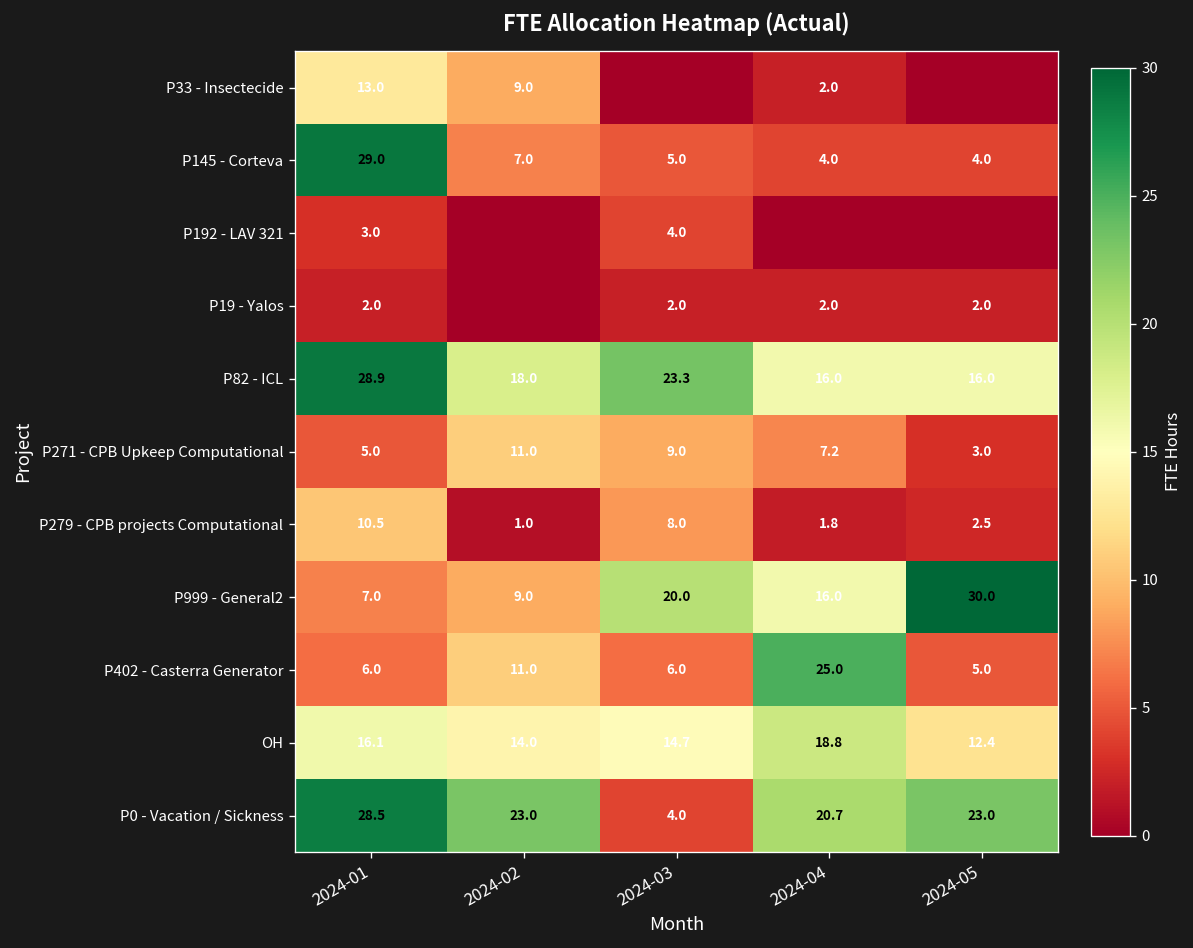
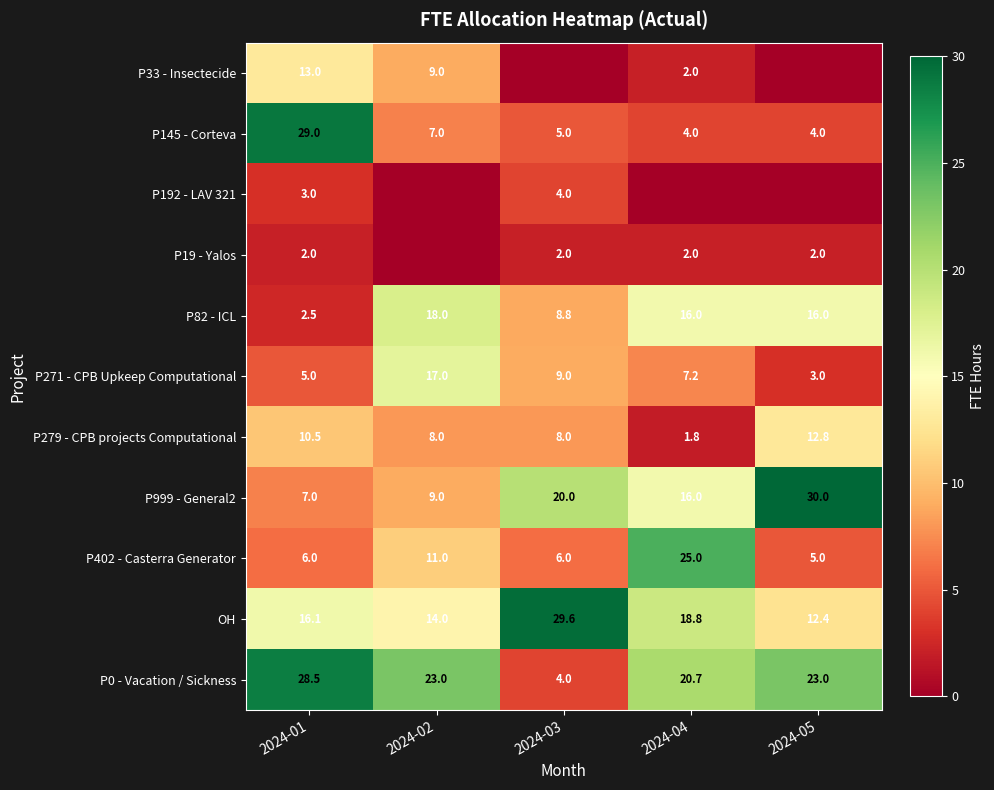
P82 - ICL, 2024-01: 28.9 -> 2.5
P82 - ICL, 2024-03: 23.3 -> 8.8
P271 - CPB Upkeep Computational, 2024-02: 11.0 -> 17.0
P279 - CPB projects Computational, 2024-02: 1.0 -> 8.0
P279 - CPB projects Computational, 2024-05: 2.5 -> 12.8
OH, 2024-03: 14.7 -> 29.6
